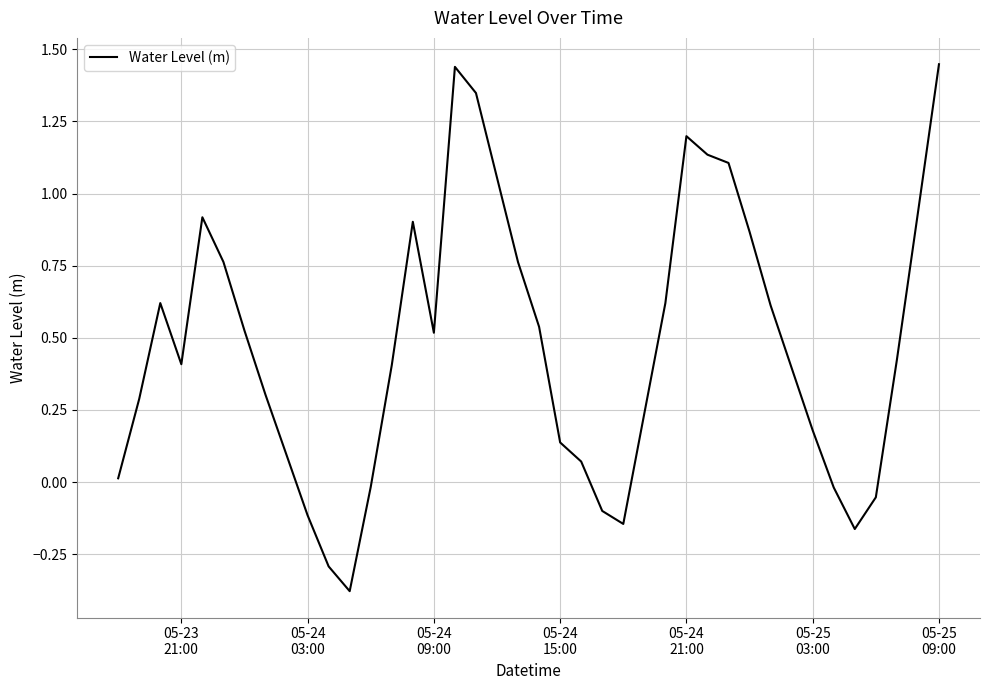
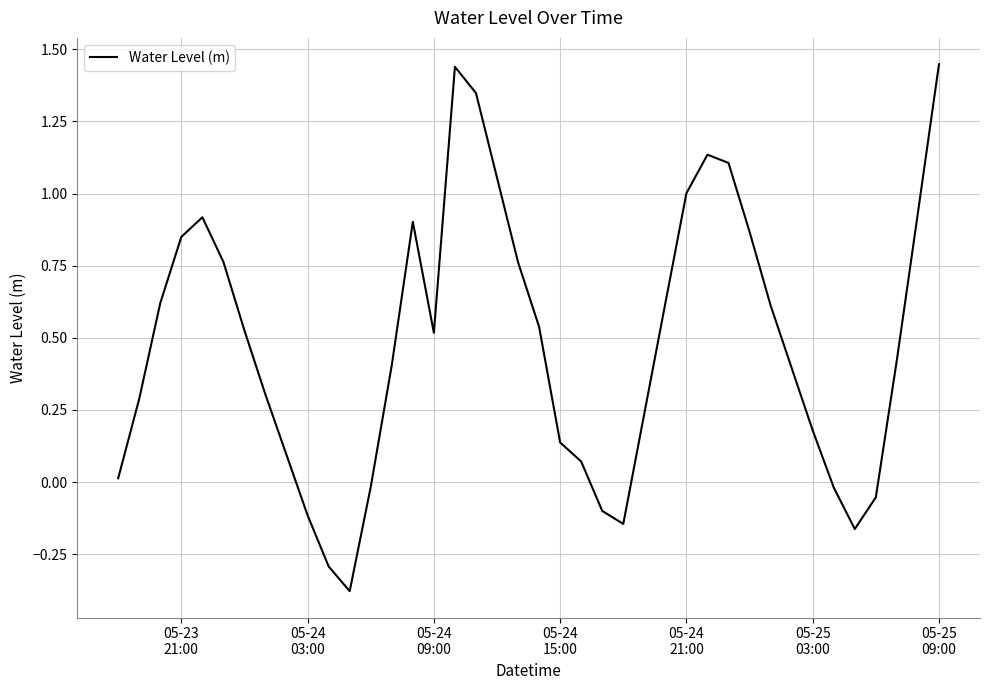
05-23 21:00: 0.41 -> 0.85
05-24 21:00: 1.20 -> 1.00
